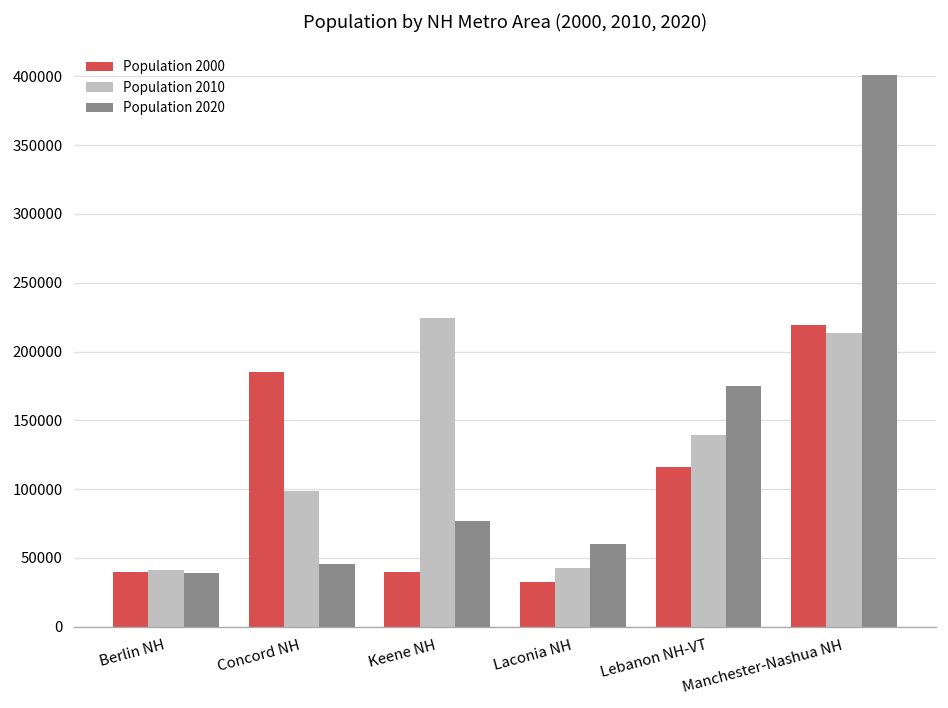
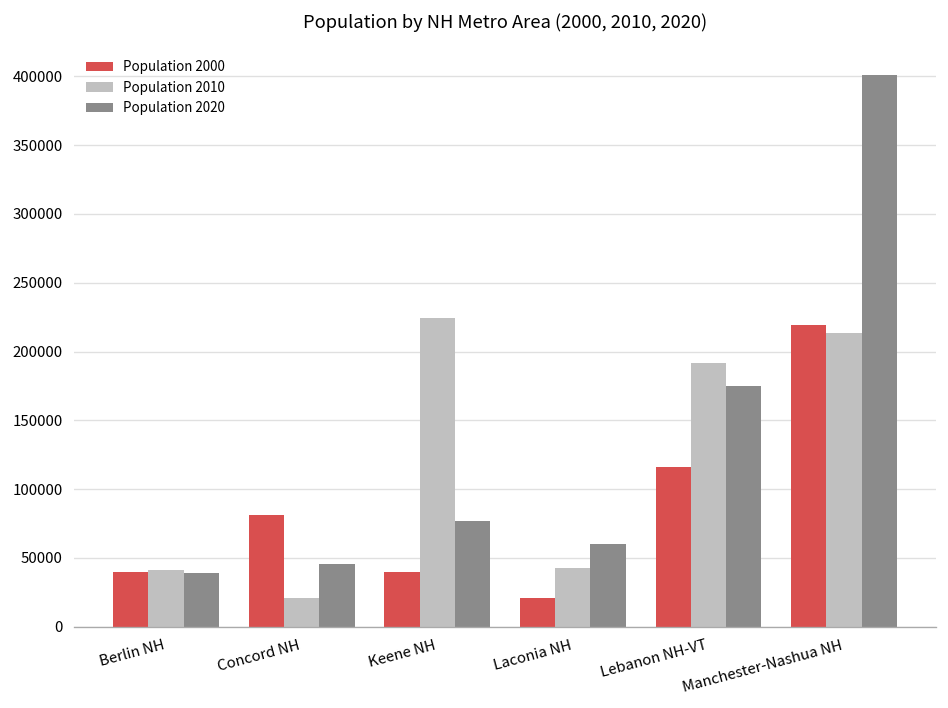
Population 2000, Concord NH: 185000 -> 81000
Population 2010, Concord NH: 98000 -> 21000
Population 2000, Laconia NH: 32000 -> 21000
Population 2010, Lebanon NH-VT: 139000 -> 191000
